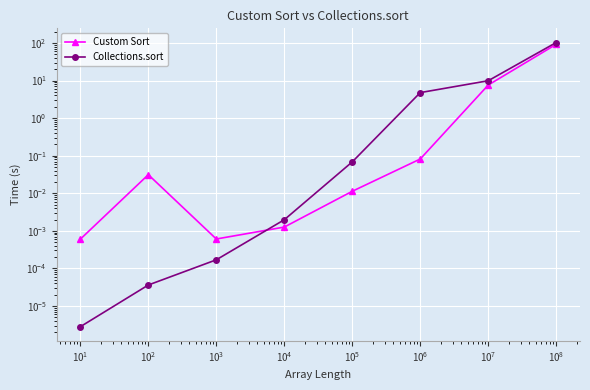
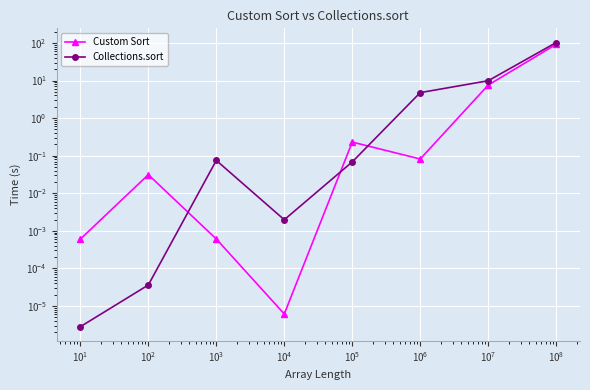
Collections.sort, 10^3: 0.0002 -> 0.07
Custom Sort, 10^4: 0.0013 -> 0.000006
Custom Sort, 10^5: 0.011 -> 0.2
